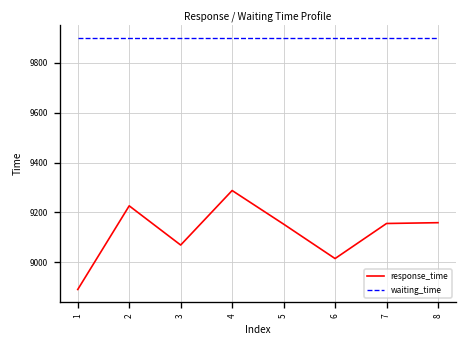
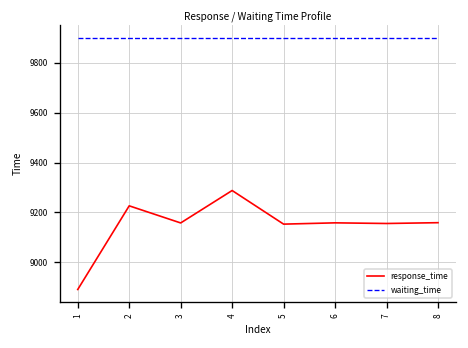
response_time, 3: 9070 -> 9160
response_time, 6: 9010 -> 9160
